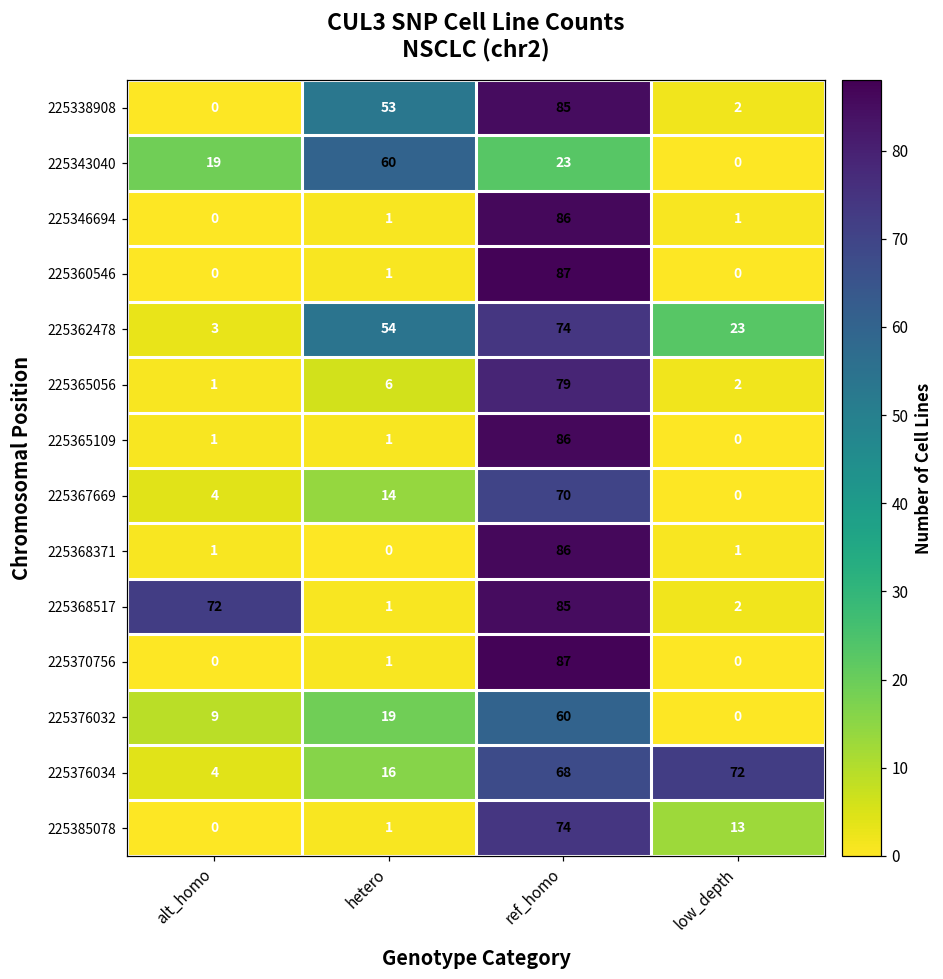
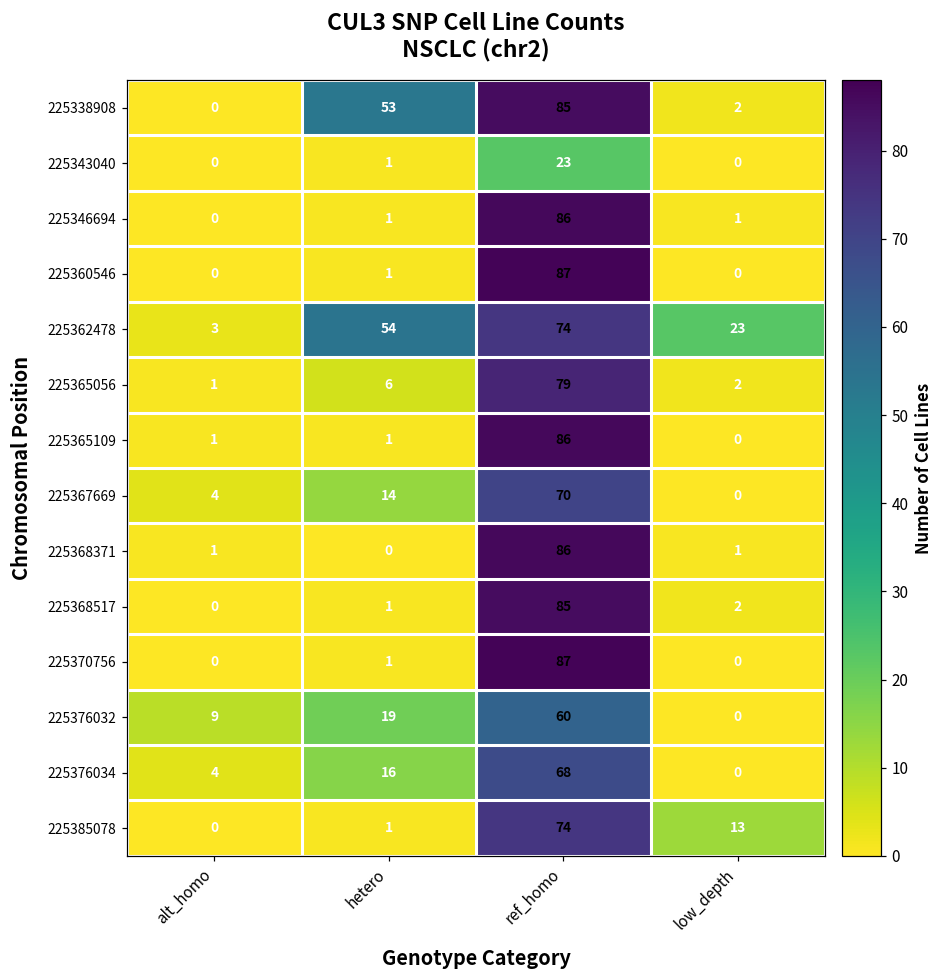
225343040, alt_homo: 19 -> 0
225343040, hetero: 60 -> 1
225368517, alt_homo: 72 -> 0
225376034, low_depth: 72 -> 0
